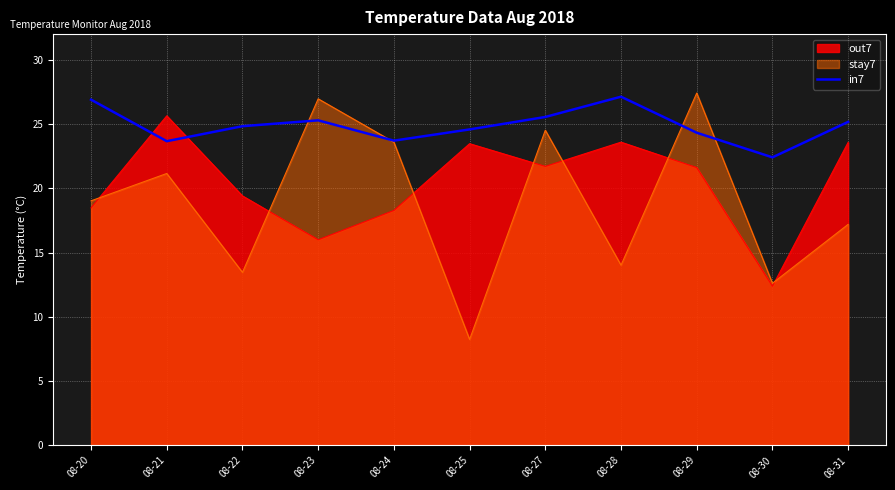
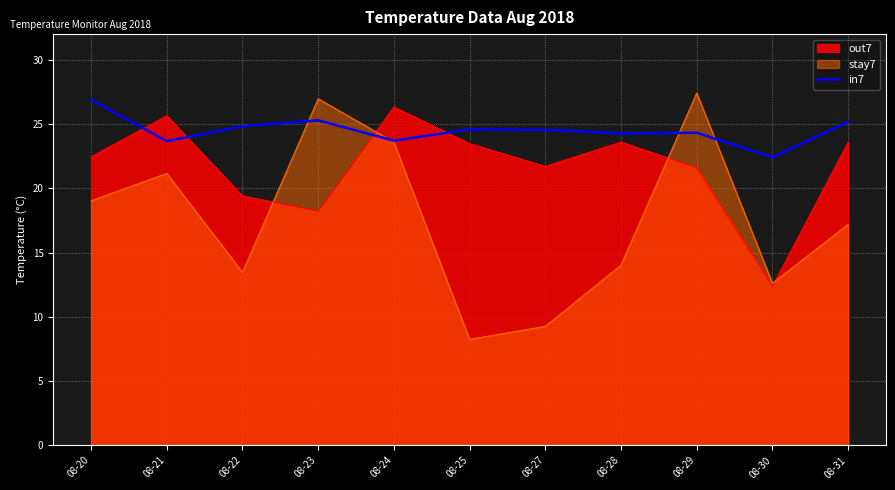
out7, 08-20: 18.5 -> 22.4
out7, 08-23: 16.0 -> 18.2
out7, 08-24: 18.3 -> 26.3
stay7, 08-27: 24.5 -> 9.3
in7, 08-27: 25.6 -> 24.6
in7, 08-28: 27.1 -> 24.3
